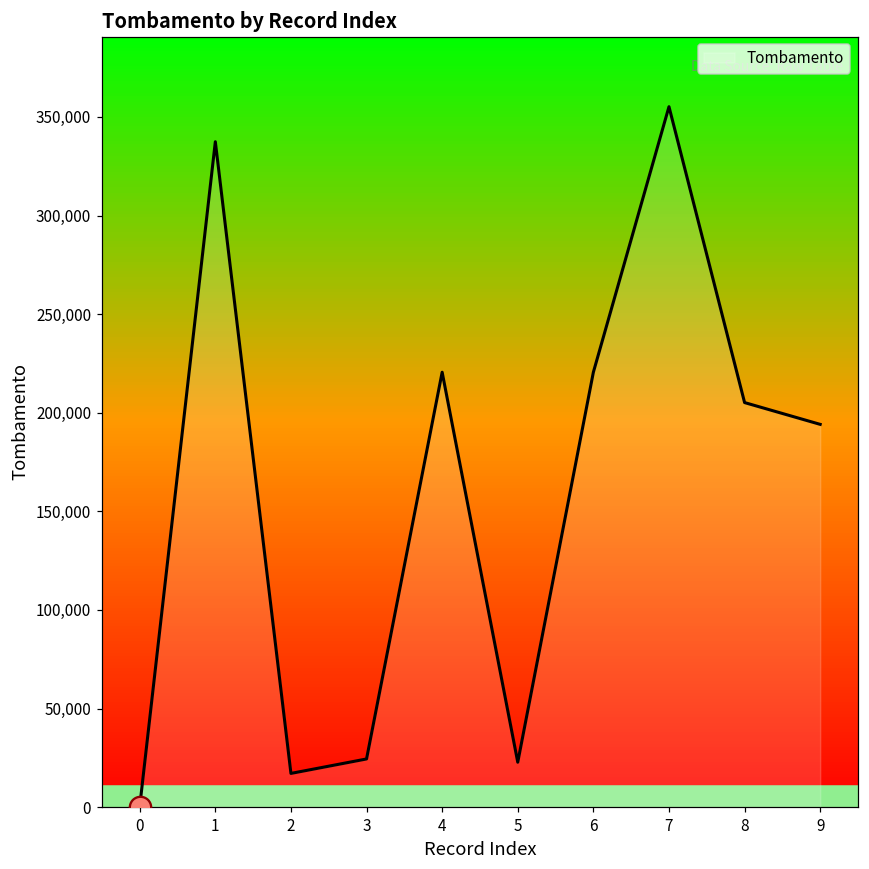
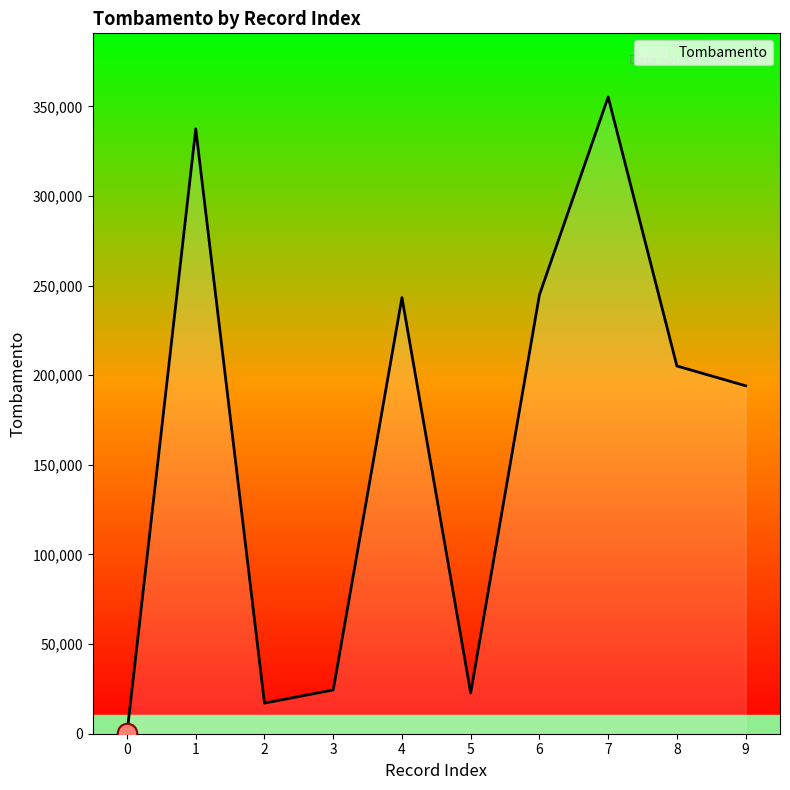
Tombamento, 4: 221,000 -> 243,000
Tombamento, 6: 221,000 -> 245,000
